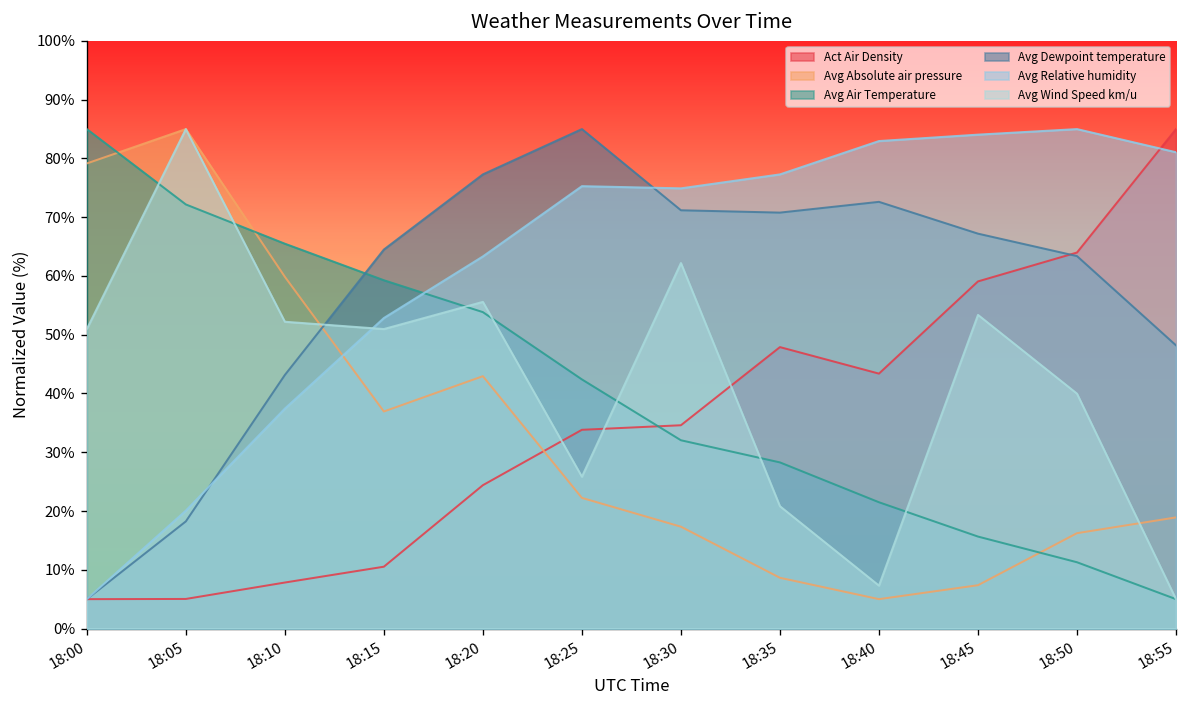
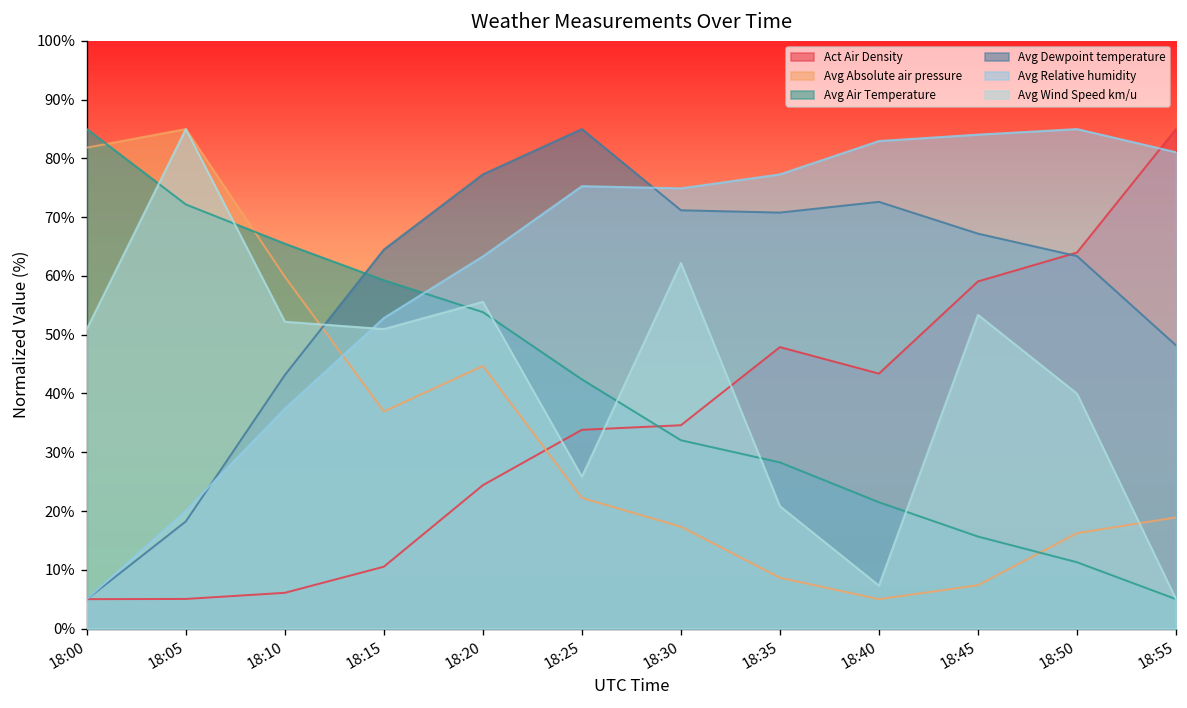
Avg Absolute air pressure, 18:00: 79% -> 82%
Act Air Density, 18:10: 8% -> 6%
Avg Absolute air pressure, 18:20: 43% -> 45%
